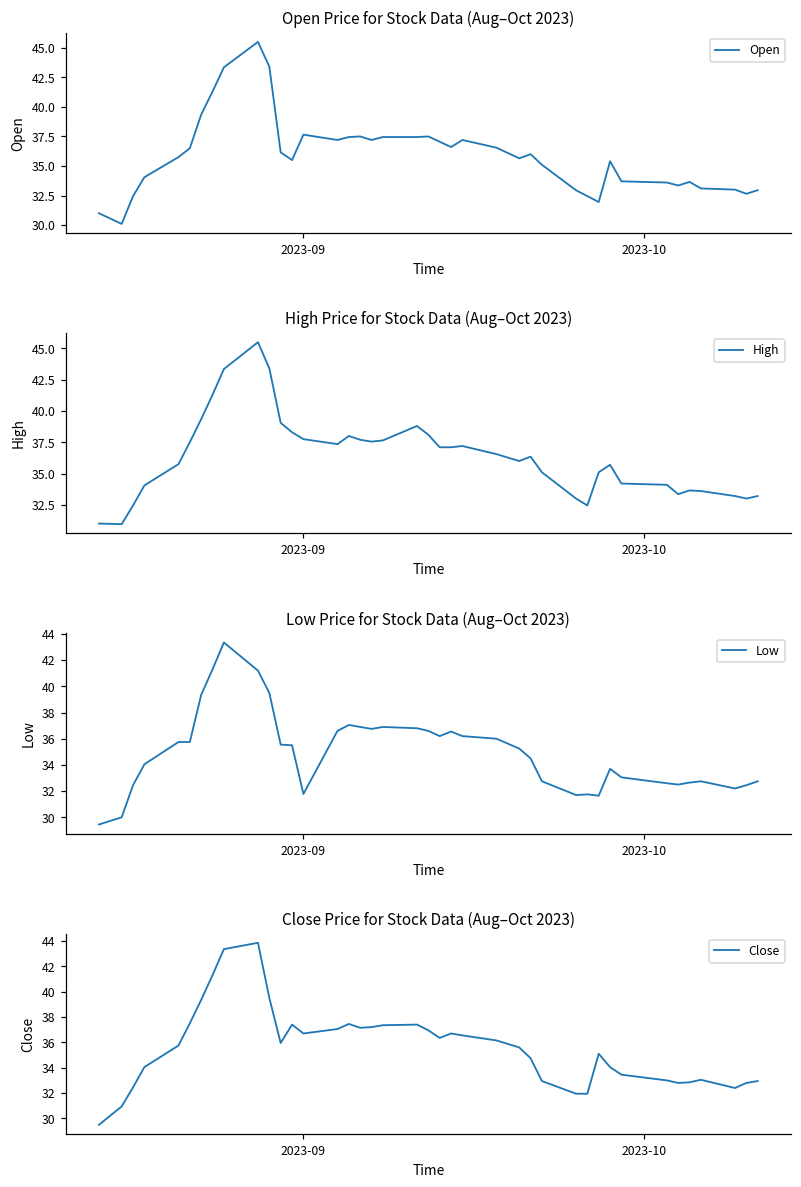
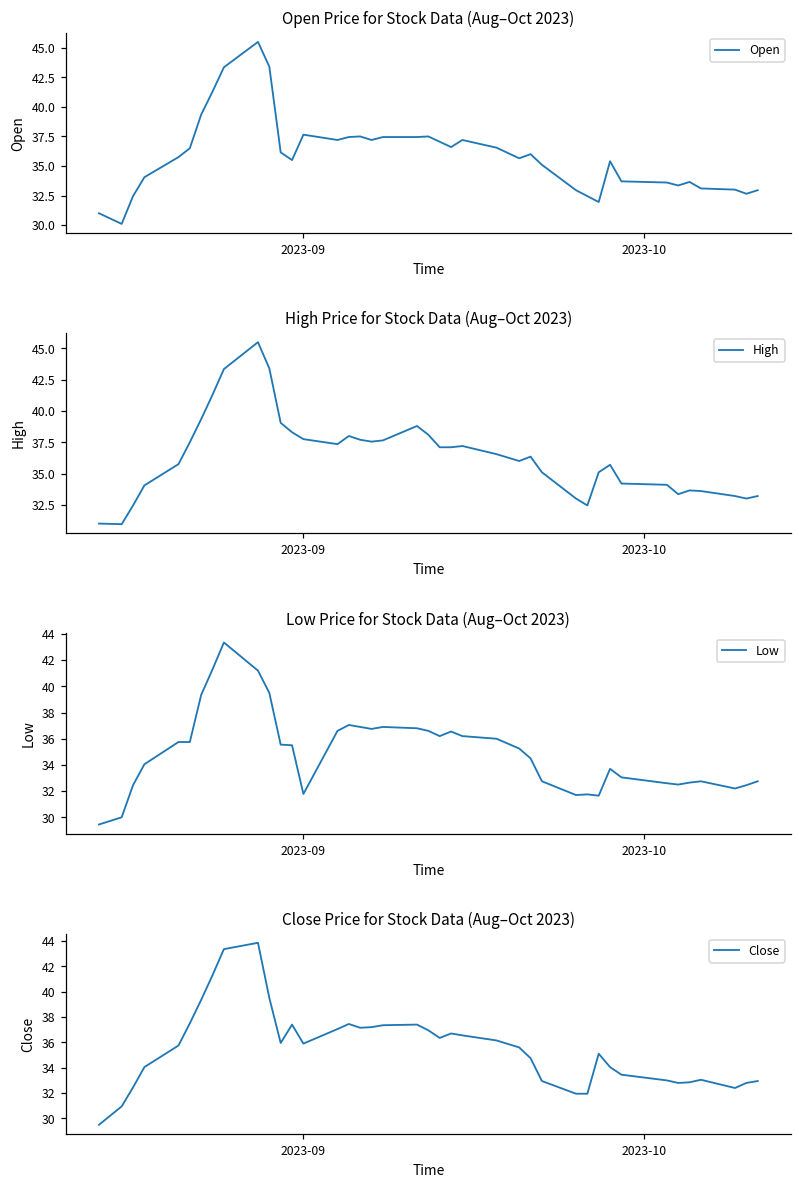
Close Price for Stock Data (Aug–Oct 2023), 2023-09: 36.7 -> 35.9
